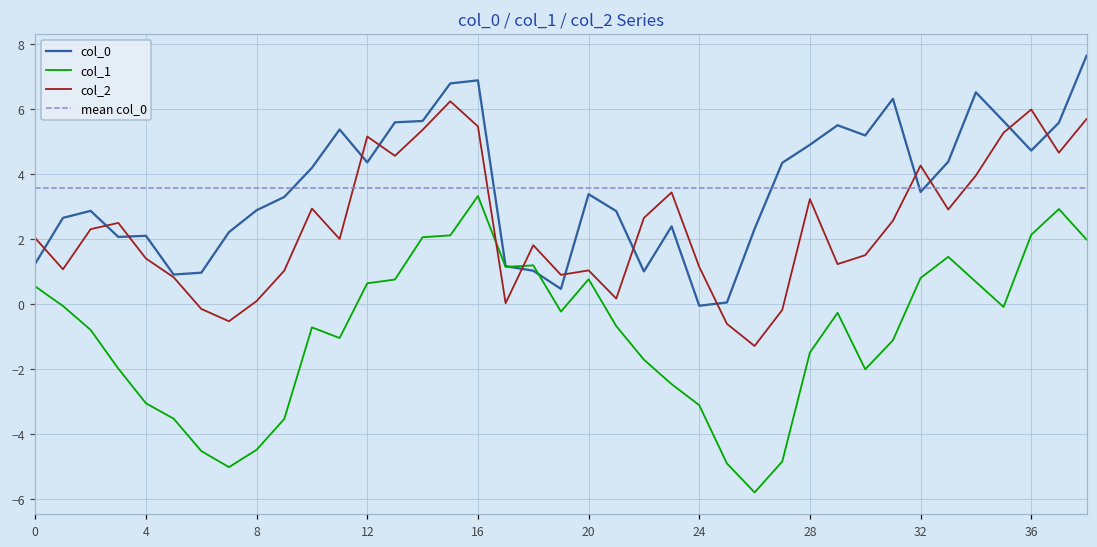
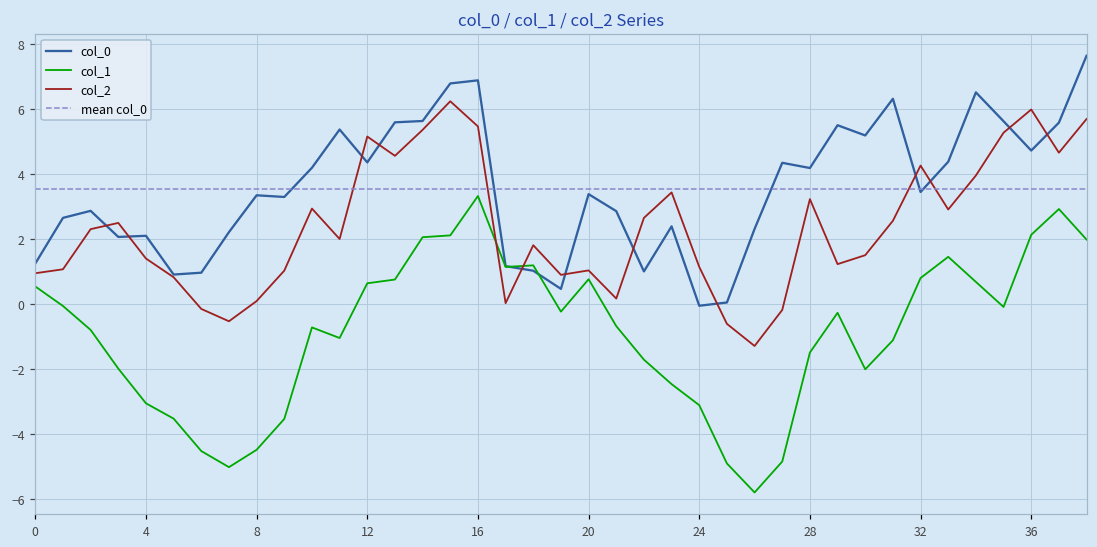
col_2, 0: 2.0 -> 1.0
col_0, 8: 2.9 -> 3.4
col_0, 28: 4.9 -> 4.2
